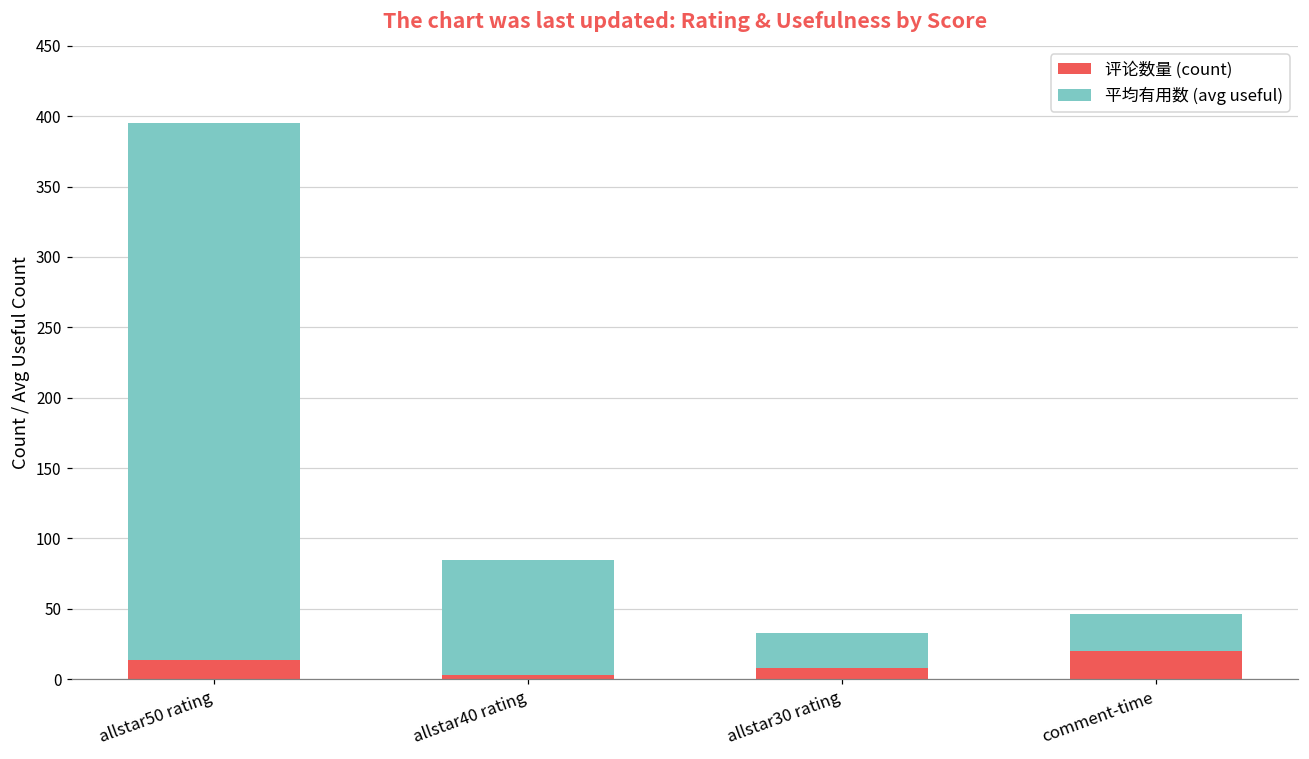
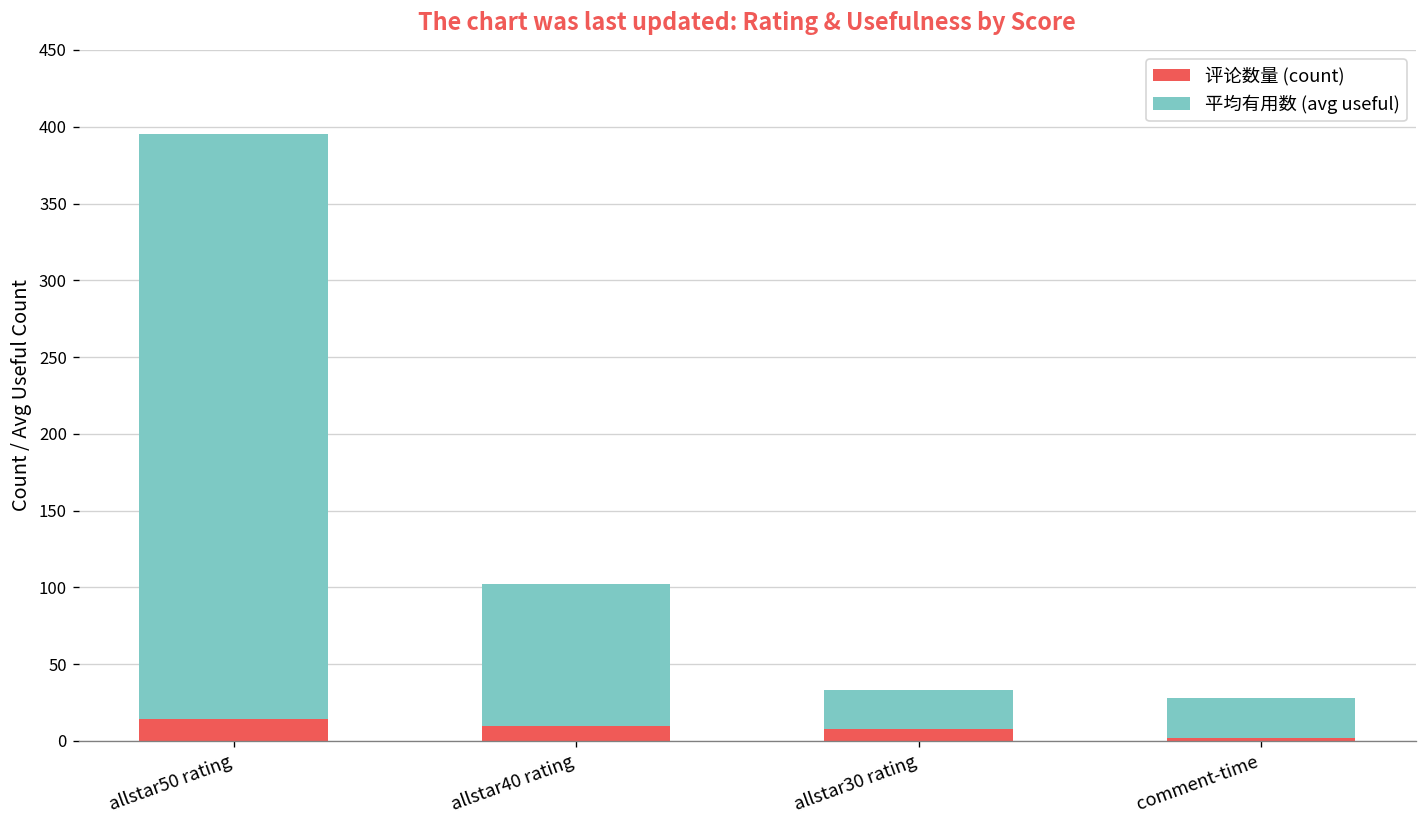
评论数量 (count), allstar40 rating: 3 -> 10
平均有用数 (avg useful), allstar40 rating: 82 -> 92
评论数量 (count), comment-time: 20 -> 2
